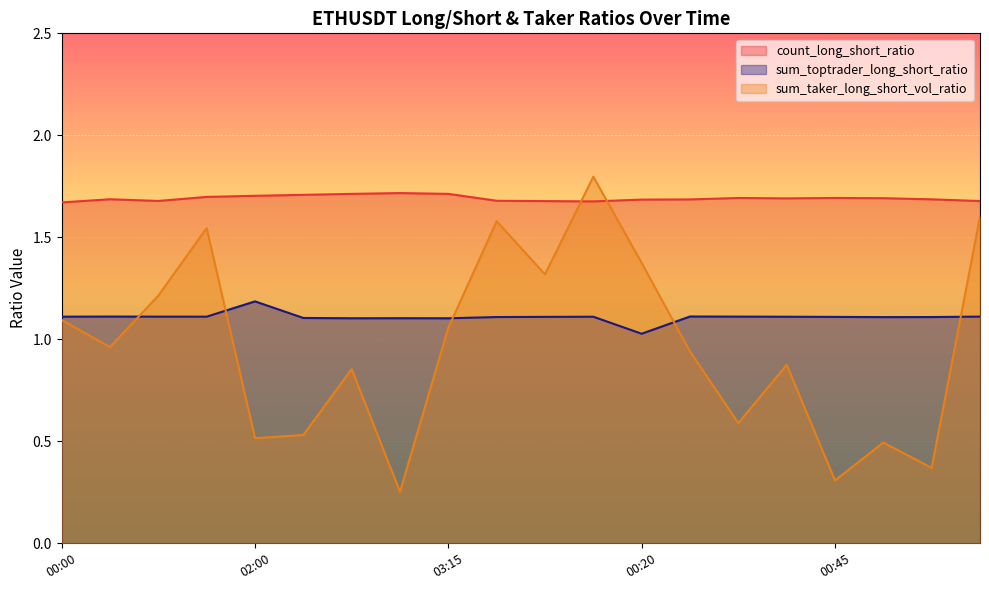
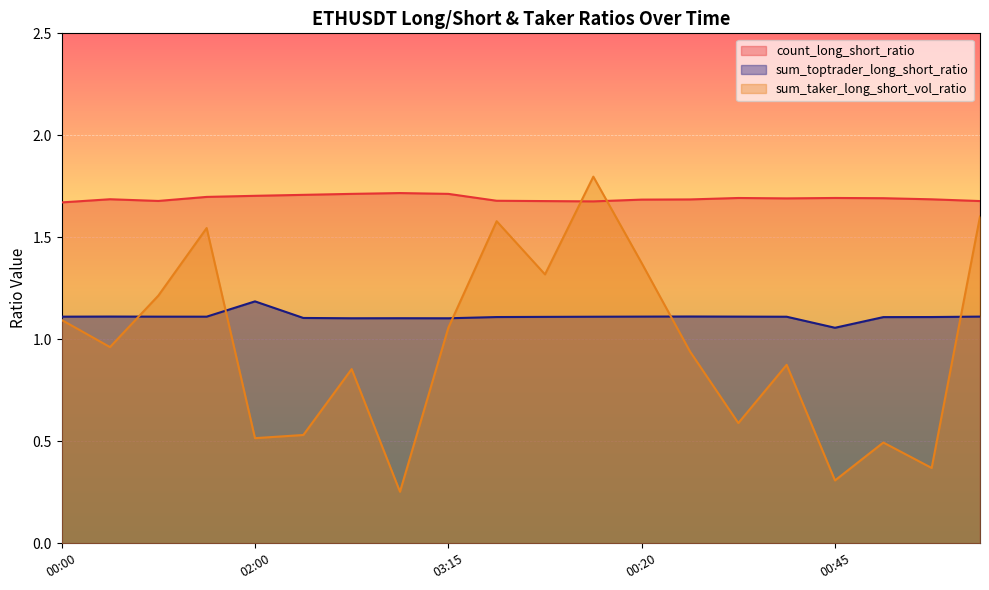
sum_toptrader_long_short_ratio, 00:20: 1.03 -> 1.11
sum_toptrader_long_short_ratio, 00:45: 1.11 -> 1.06
